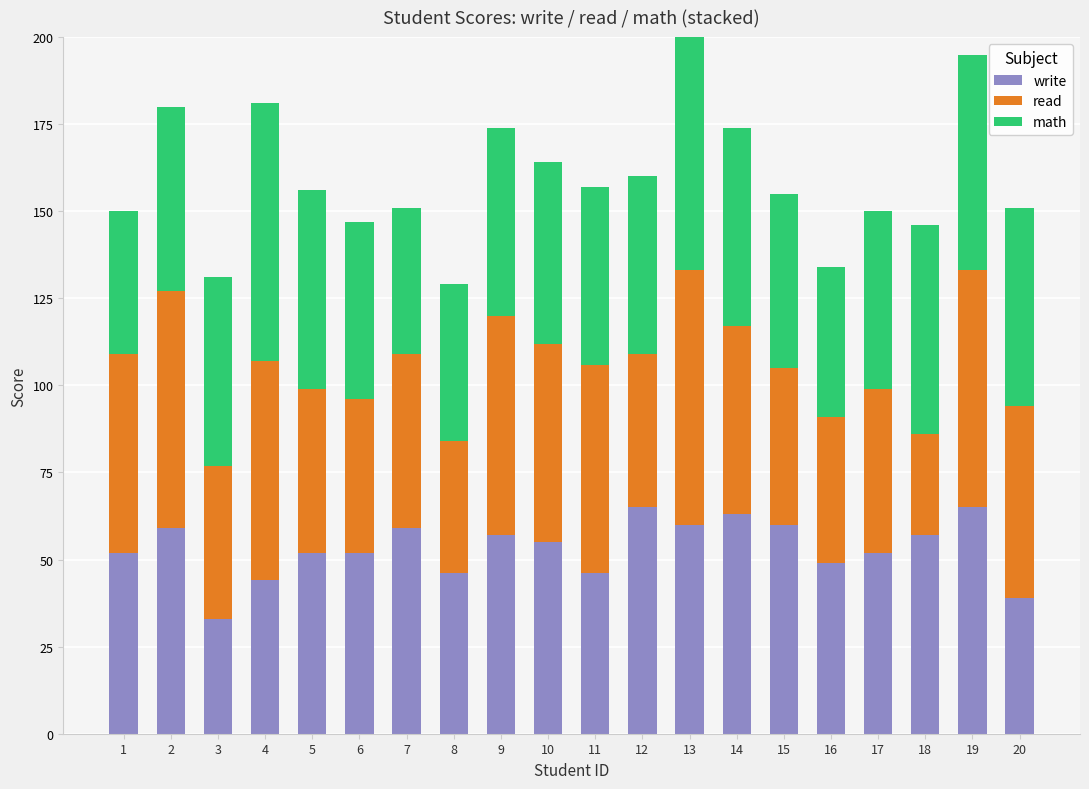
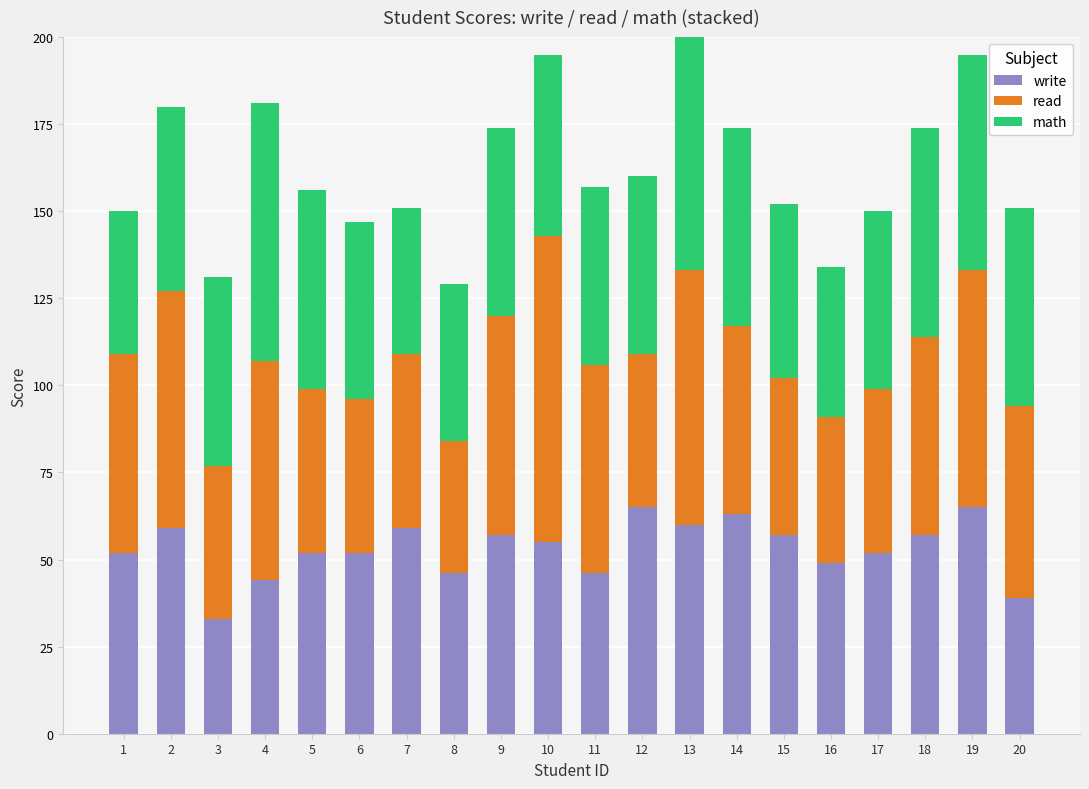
read, 10: 57 -> 88
write, 15: 60 -> 57
read, 18: 29 -> 57
